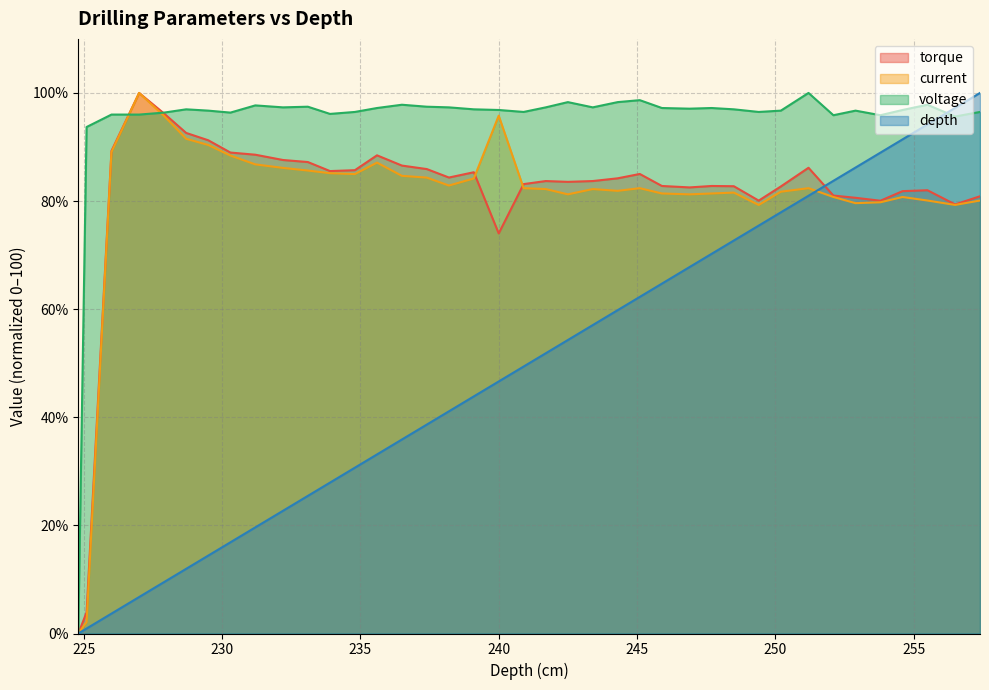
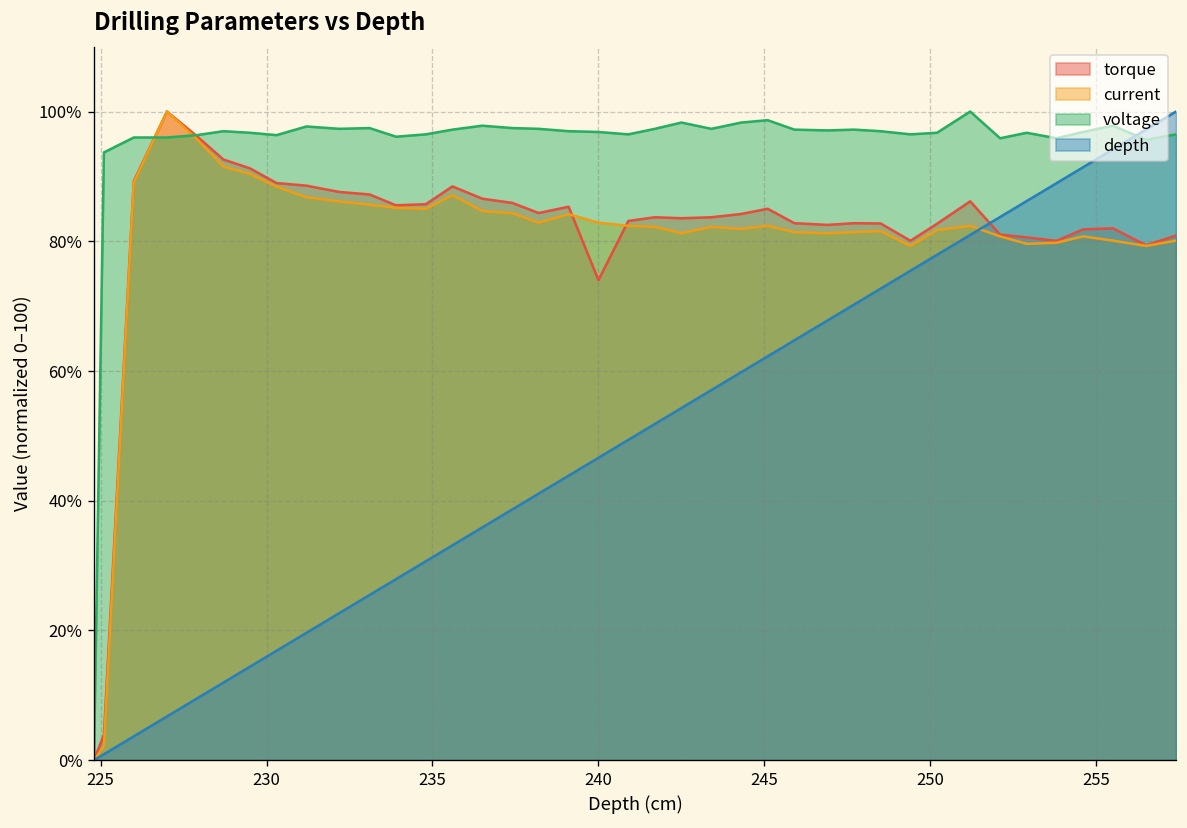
current, 240: 96% -> 83%
